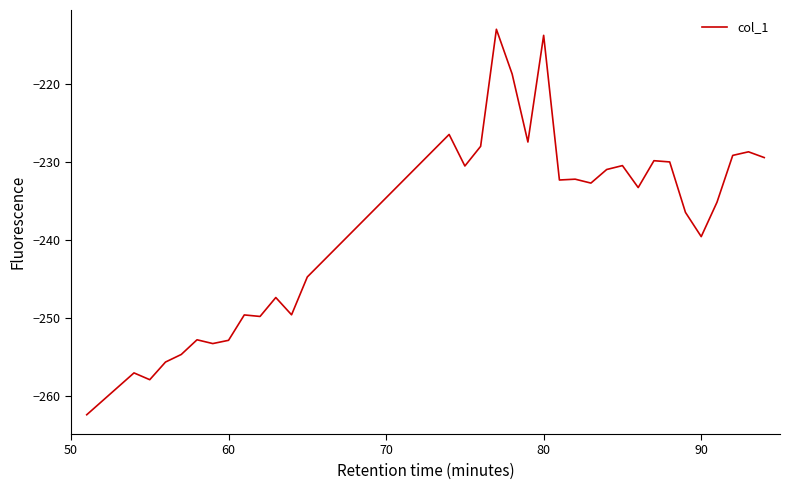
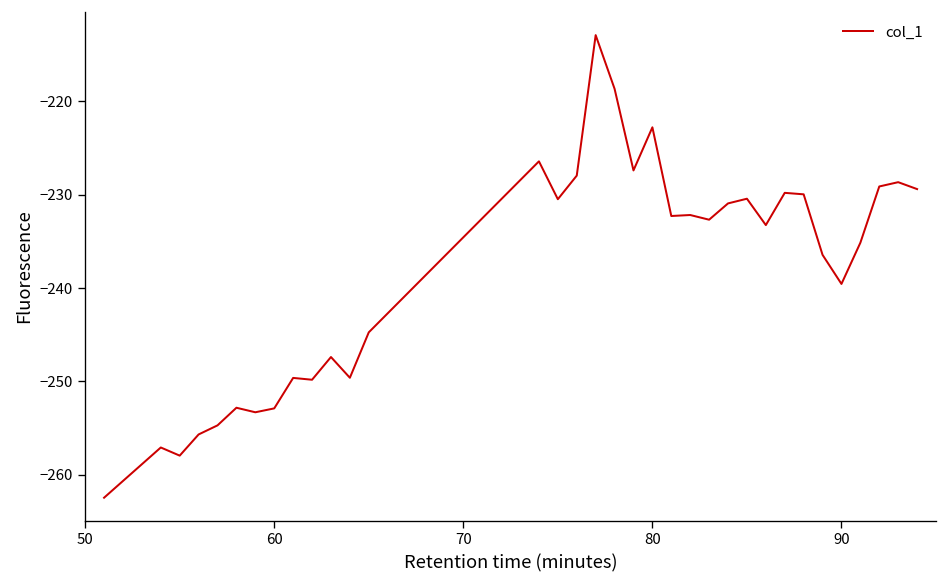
80: -214 -> -223
